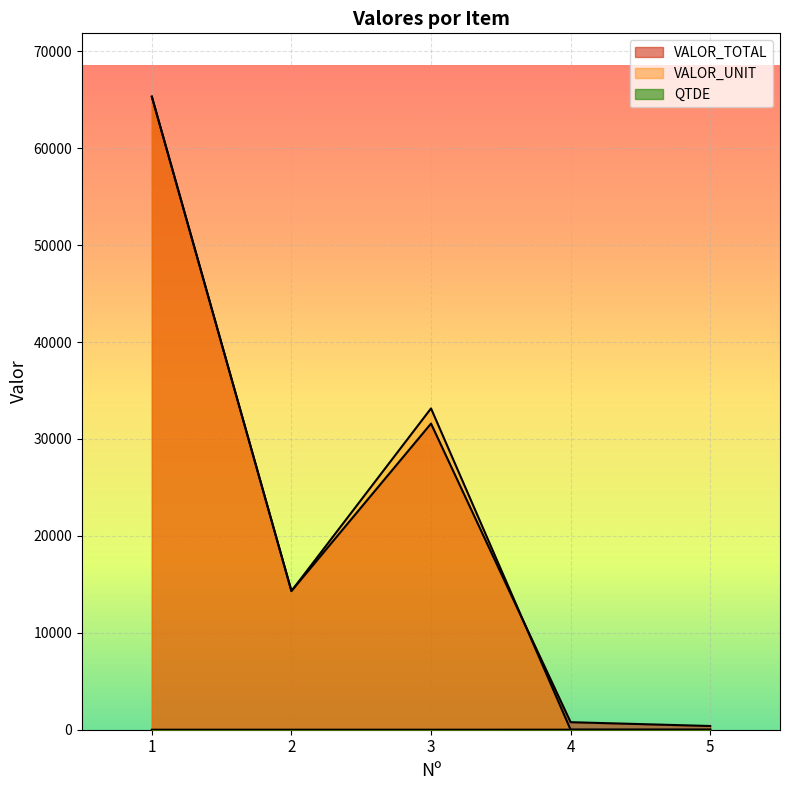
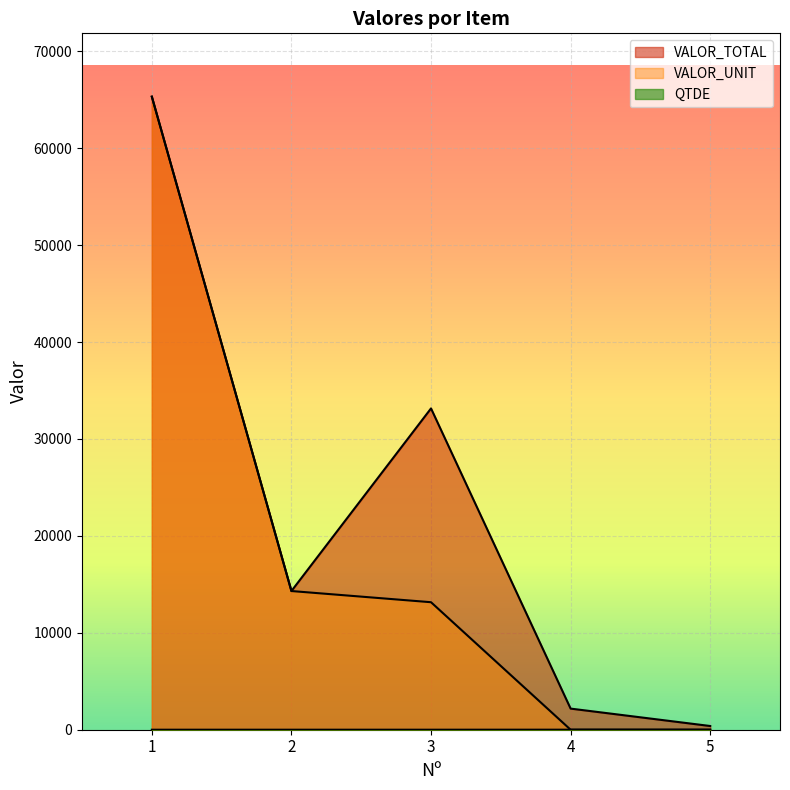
VALOR_TOTAL, 3: 32000 -> 33000
VALOR_UNIT, 3: 33000 -> 13000
VALOR_TOTAL, 4: 1000 -> 2000
